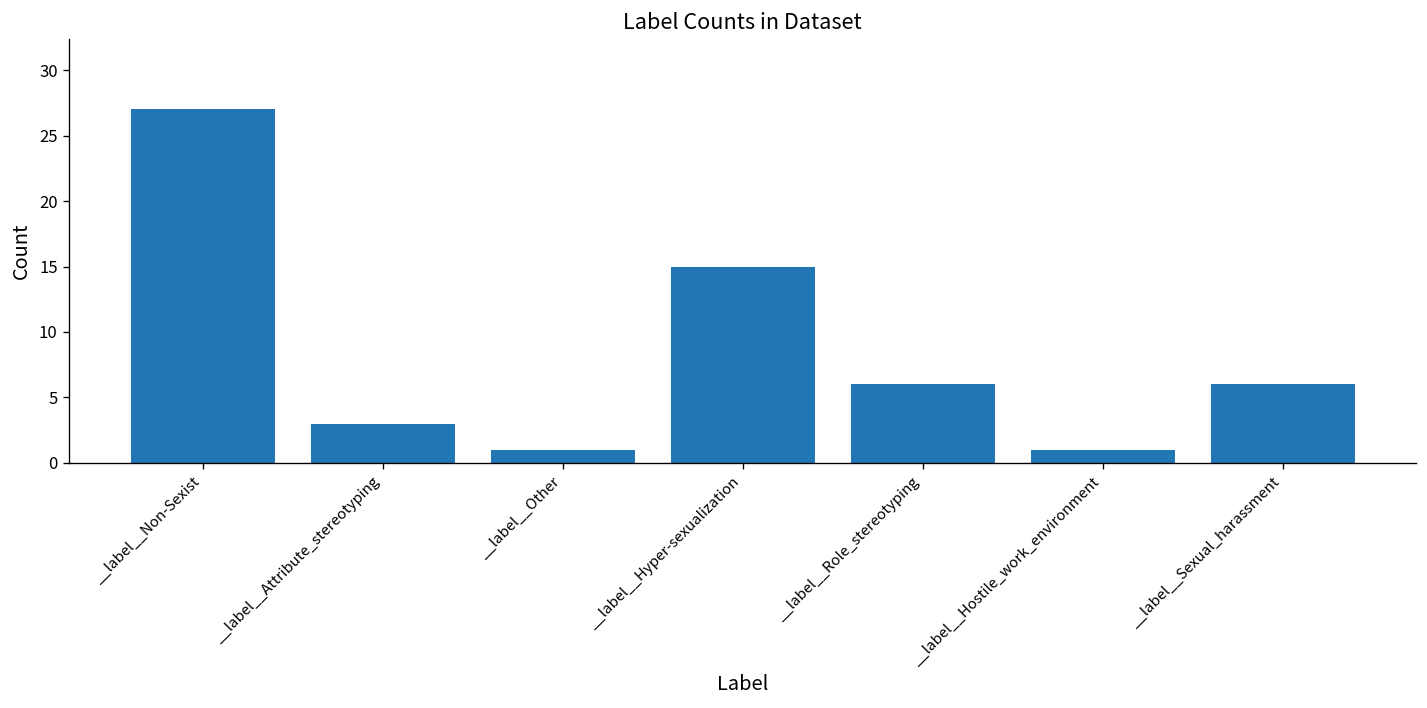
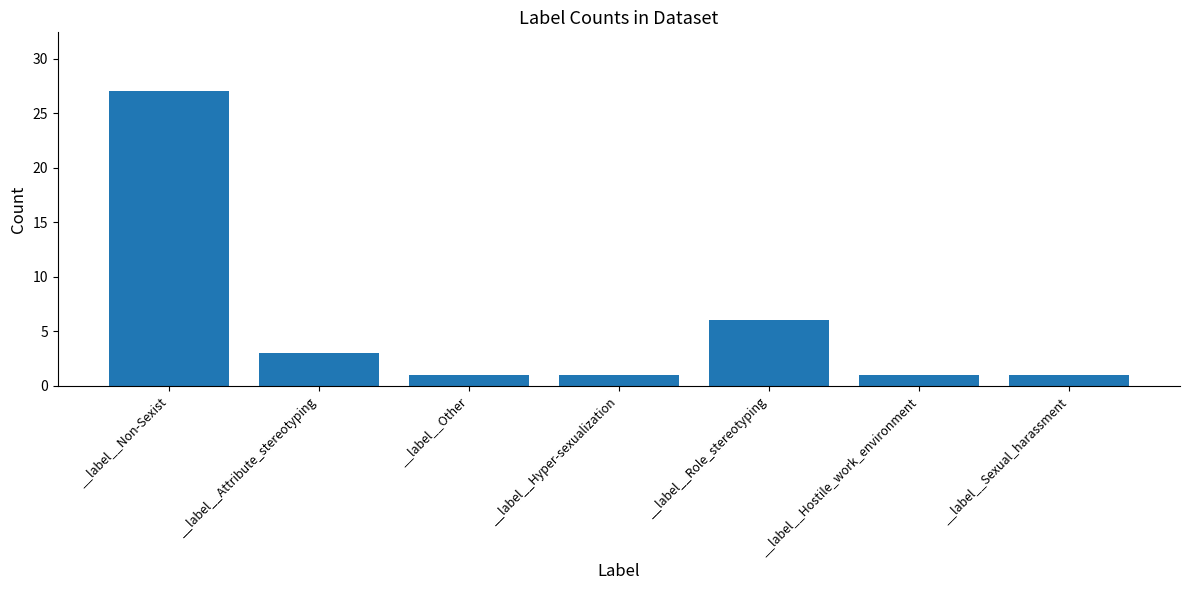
__label__Hyper-sexualization: 15 -> 1
__label__Sexual_harassment: 6 -> 1
